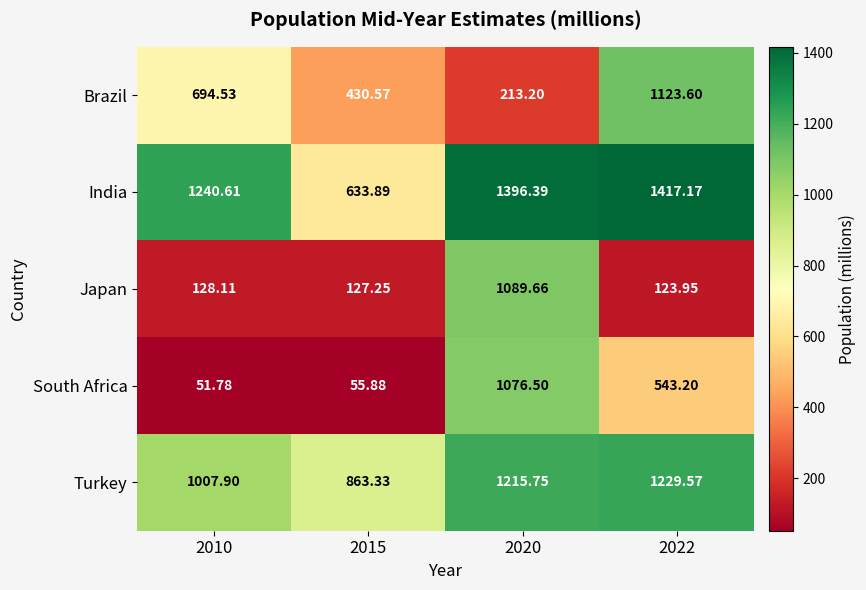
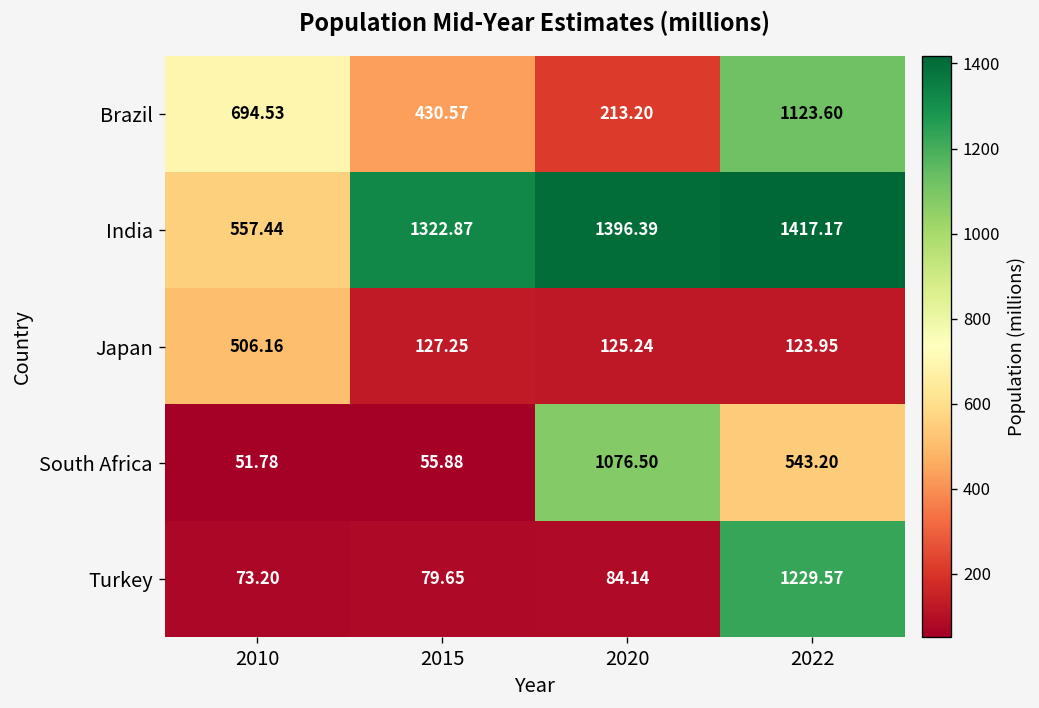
India, 2010: 1240.61 -> 557.44
India, 2015: 633.89 -> 1322.87
Japan, 2010: 128.11 -> 506.16
Japan, 2020: 1089.66 -> 125.24
Turkey, 2010: 1007.90 -> 73.20
Turkey, 2015: 863.33 -> 79.65
Turkey, 2020: 1215.75 -> 84.14
